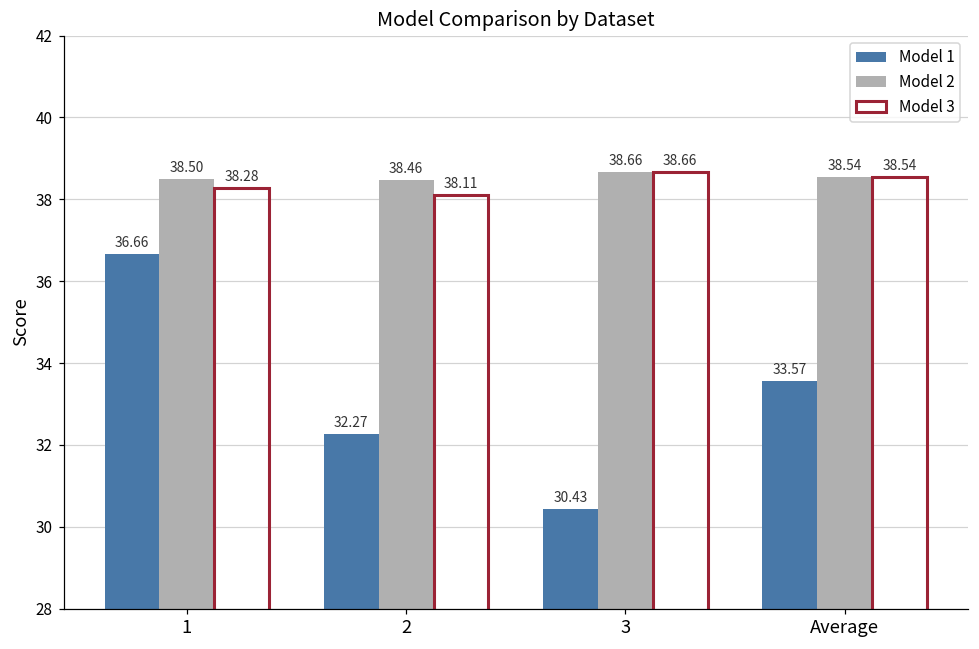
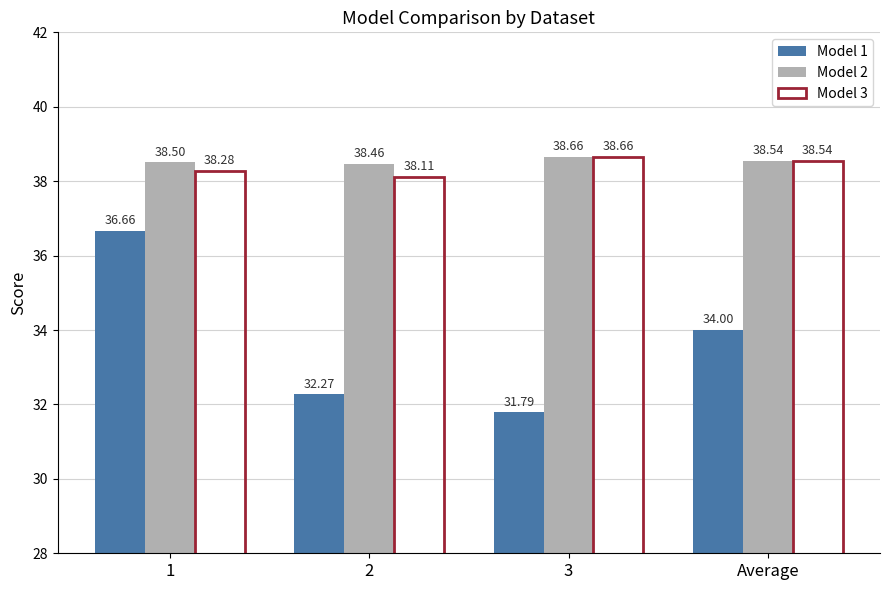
Model 1, 3: 30.43 -> 31.79
Model 1, Average: 33.57 -> 34.00
